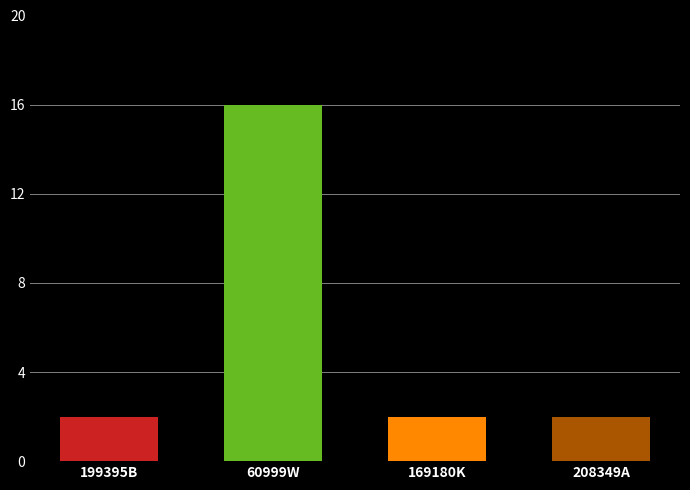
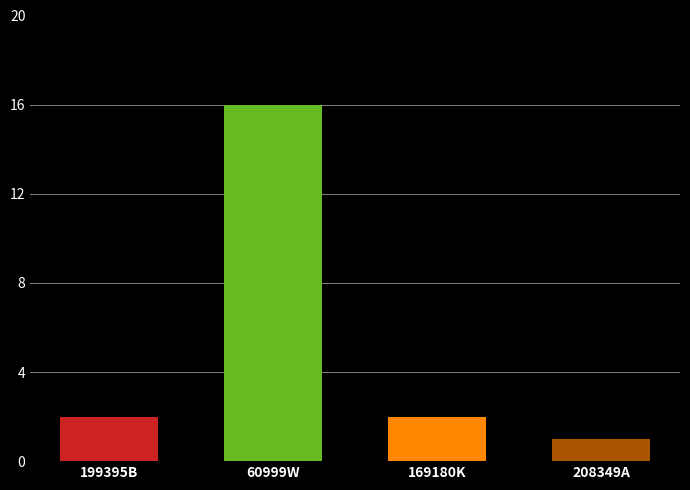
208349A: 2 -> 1
